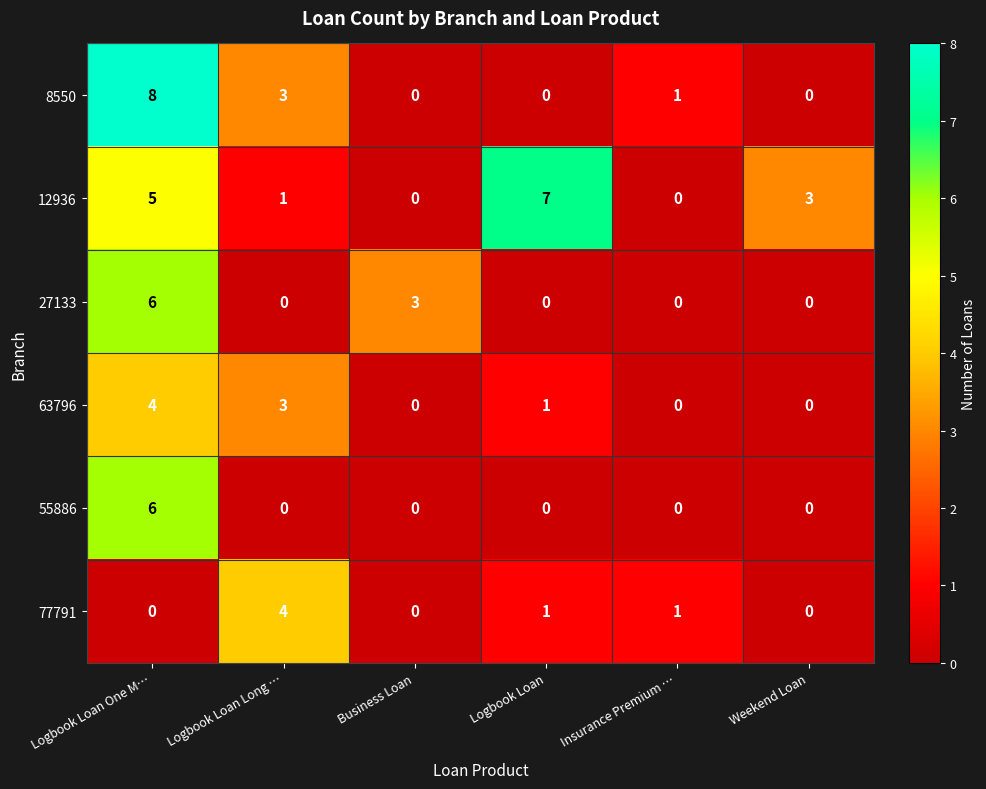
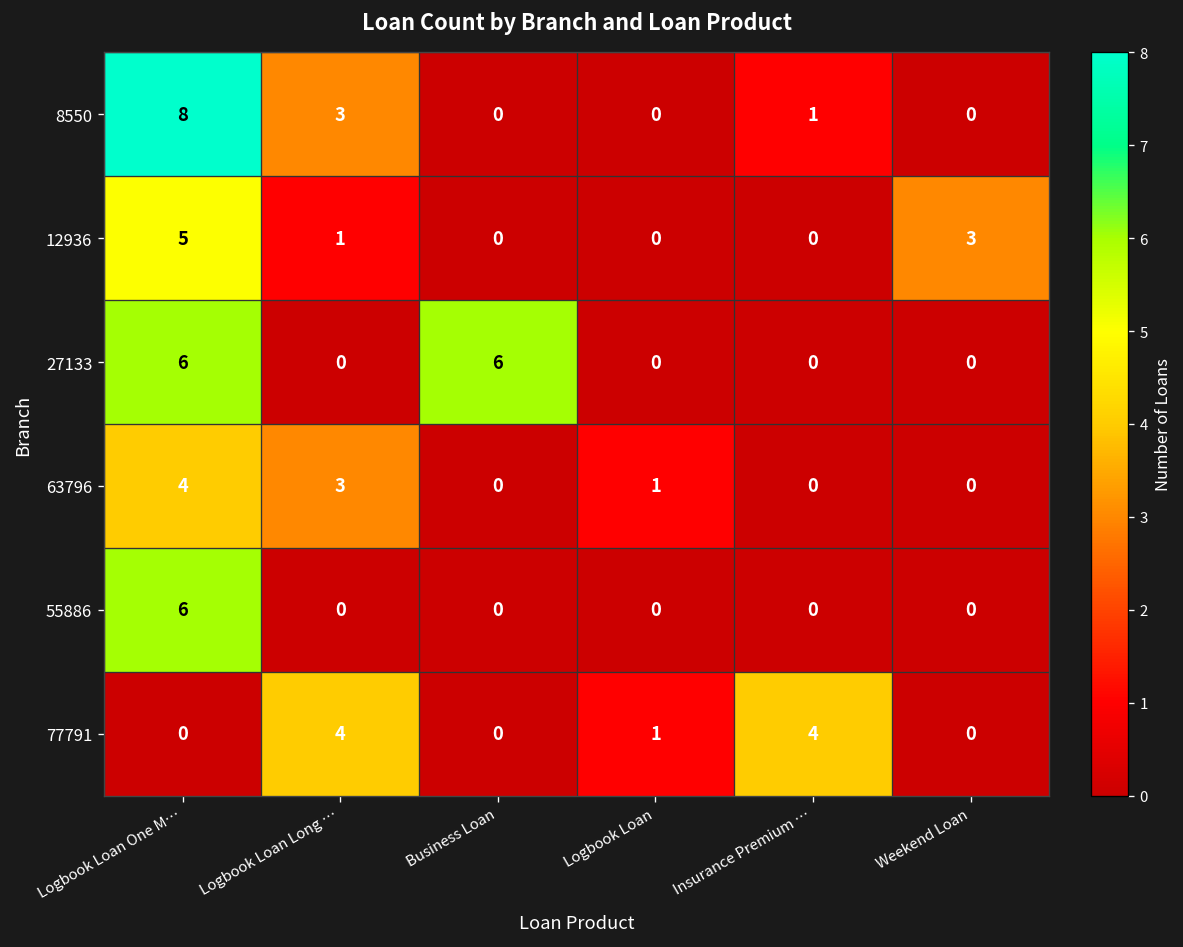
12936, Logbook Loan: 7 -> 0
27133, Business Loan: 3 -> 6
77791, Insurance Premium …: 1 -> 4
